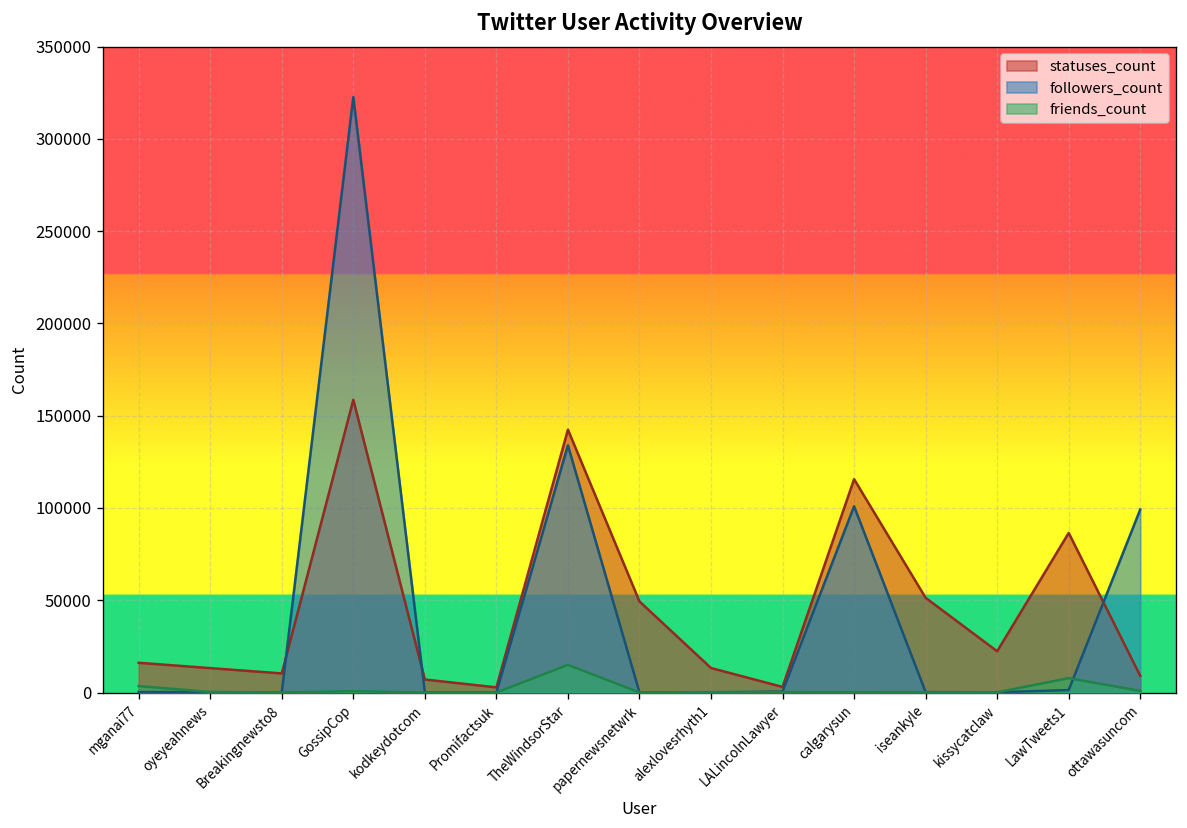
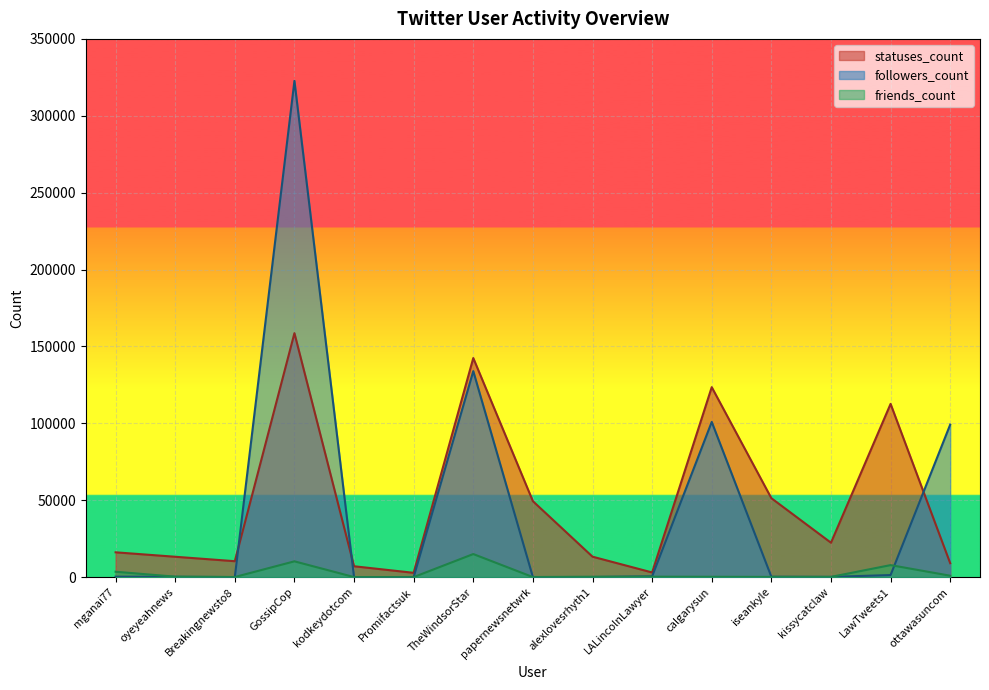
friends_count, GossipCop: 1000 -> 10000
statuses_count, calgarysun: 116000 -> 124000
statuses_count, LawTweets1: 86000 -> 113000
